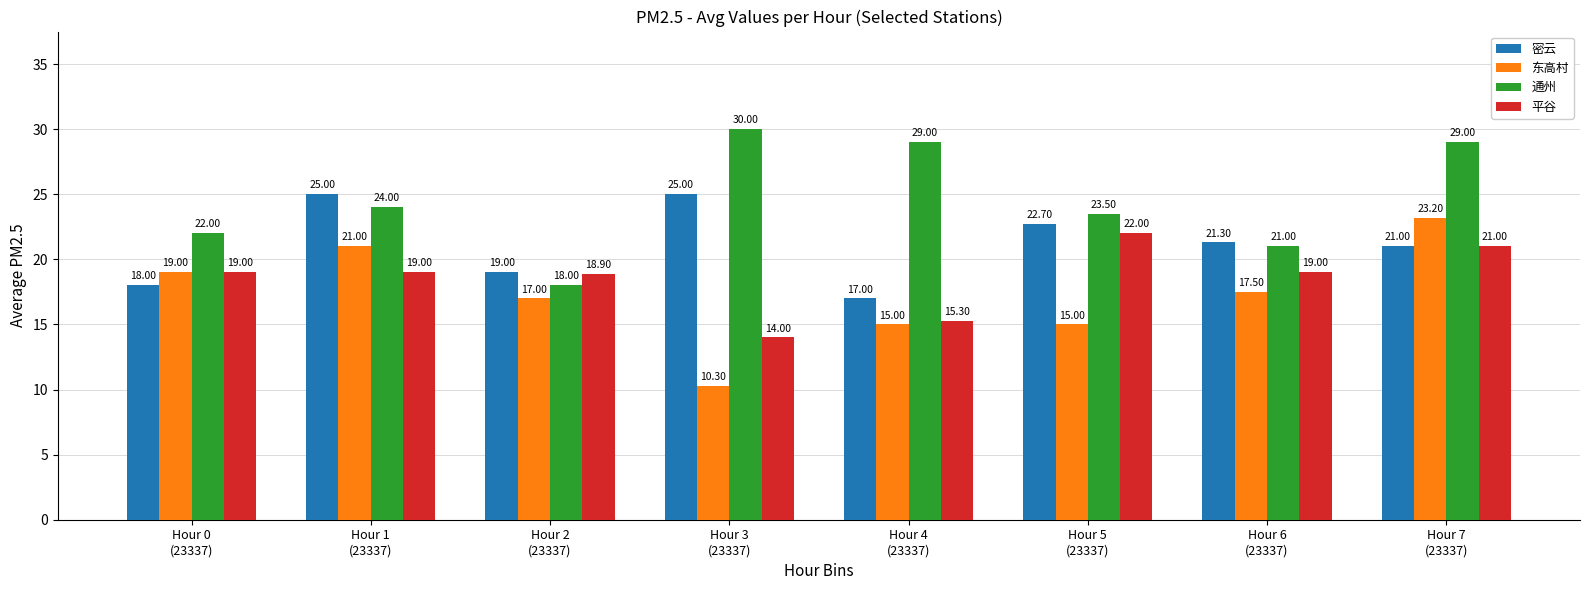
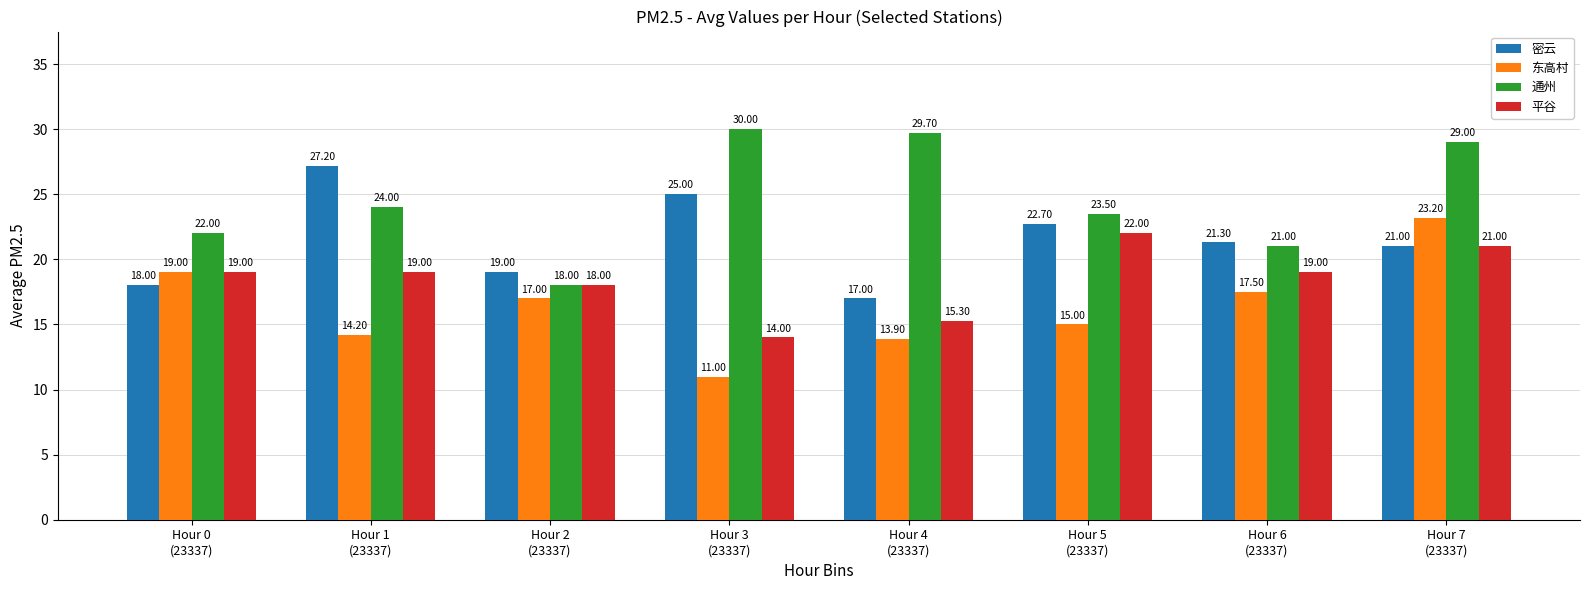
密云, Hour 1 (23337): 25.00 -> 27.20
东高村, Hour 1 (23337): 21.00 -> 14.20
平谷, Hour 2 (23337): 18.90 -> 18.00
东高村, Hour 3 (23337): 10.30 -> 11.00
东高村, Hour 4 (23337): 15.00 -> 13.90
通州, Hour 4 (23337): 29.00 -> 29.70
